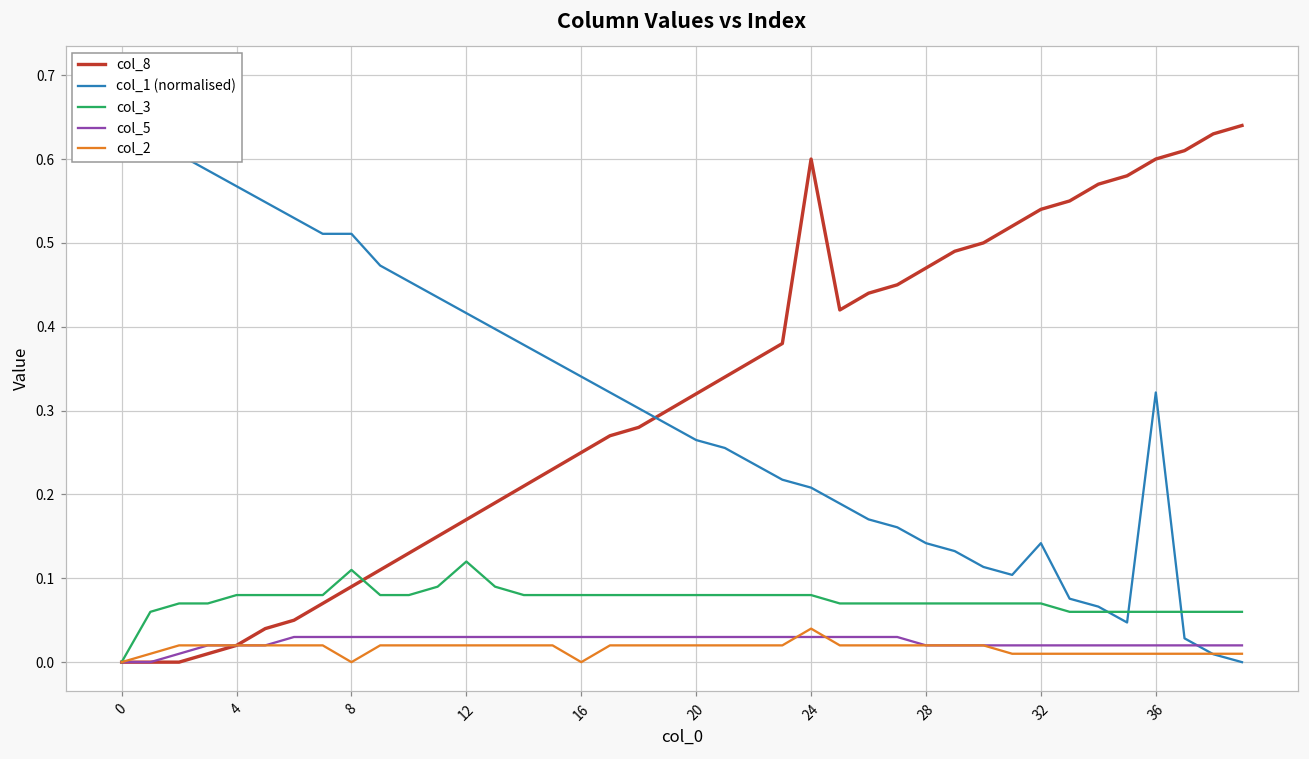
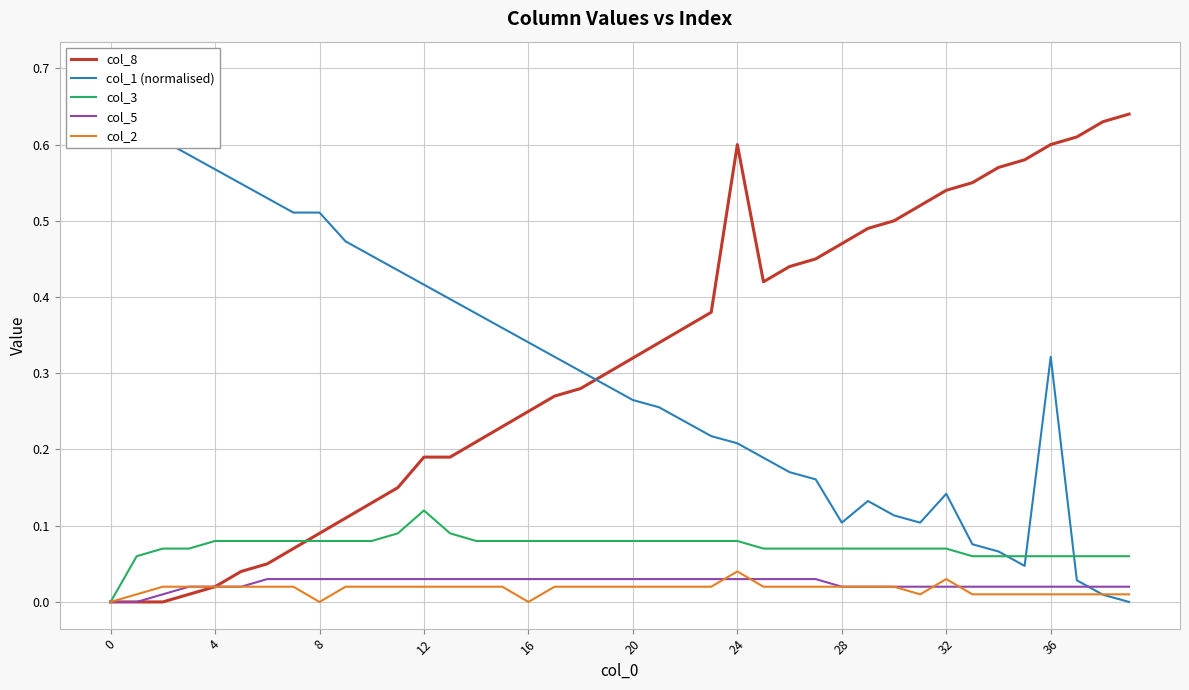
col_3, 8: 0.11 -> 0.08
col_8, 12: 0.17 -> 0.19
col_1 (normalised), 28: 0.14 -> 0.10
col_2, 32: 0.01 -> 0.03
